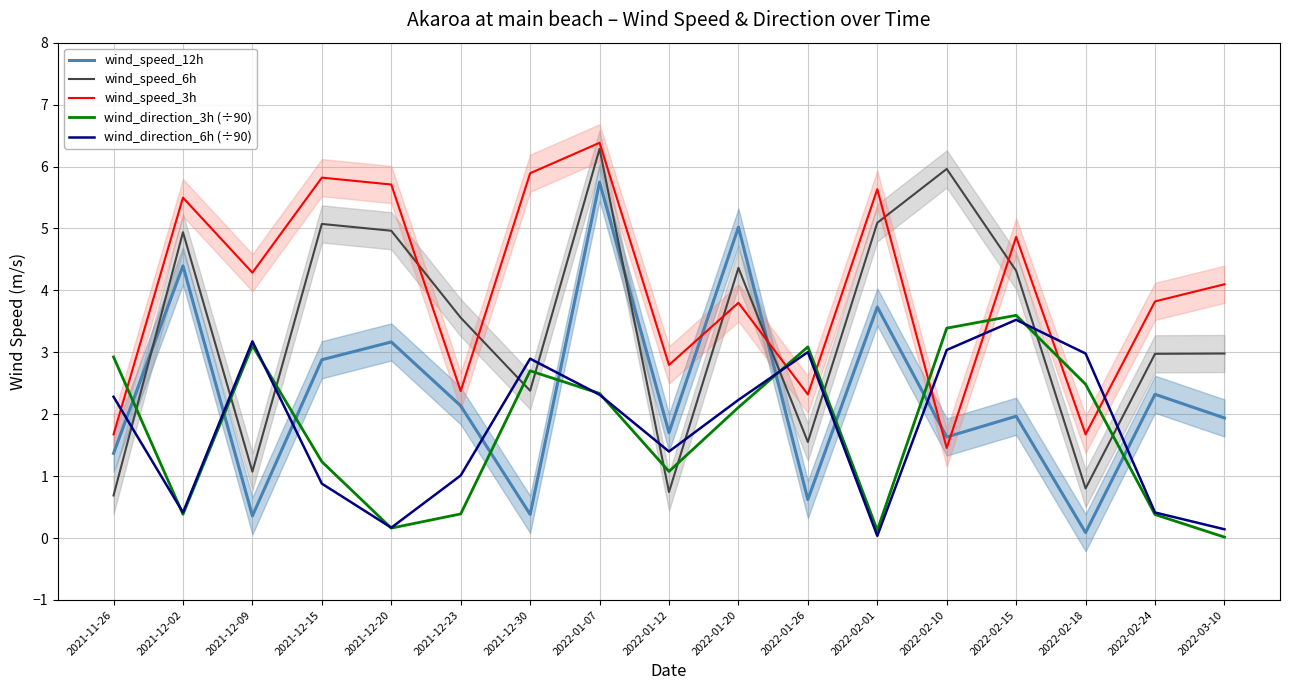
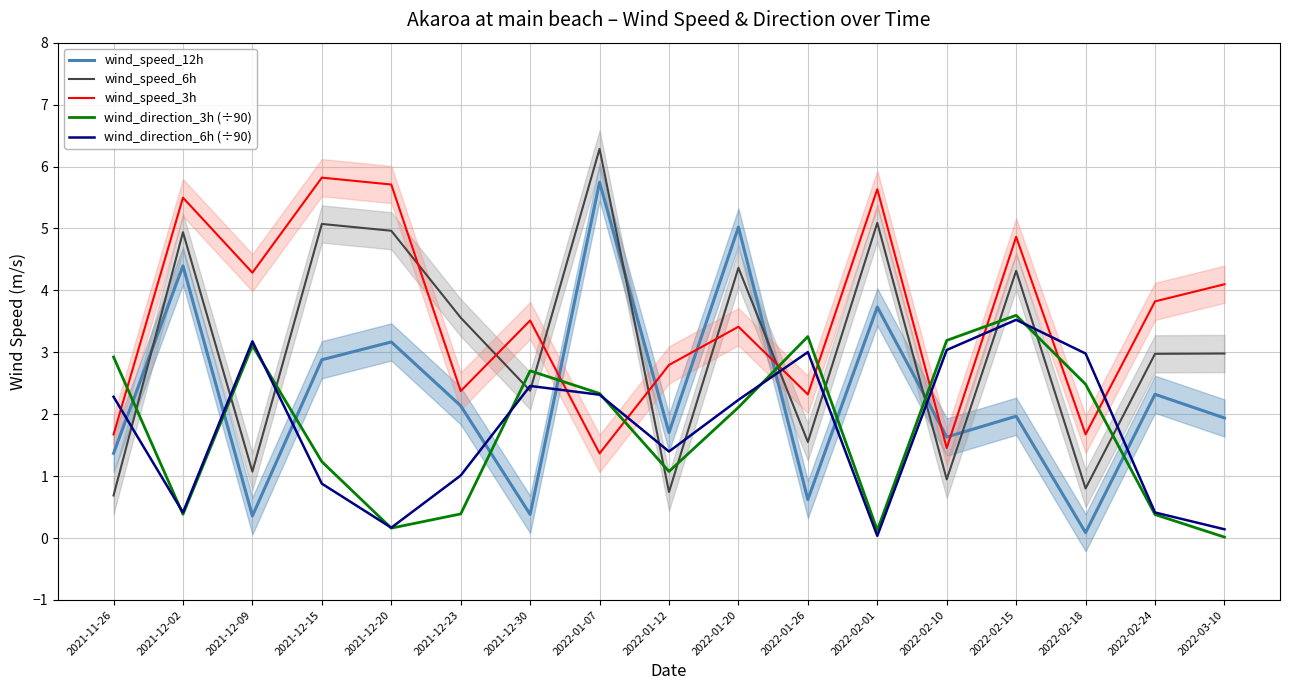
wind_speed_3h, 2021-12-30: 5.9 -> 3.5
wind_direction_6h (÷90), 2021-12-30: 2.9 -> 2.5
wind_speed_3h, 2022-01-07: 6.4 -> 1.4
wind_speed_3h, 2022-01-20: 3.8 -> 3.4
wind_direction_3h (÷90), 2022-01-26: 3.1 -> 3.3
wind_speed_6h, 2022-02-10: 6.0 -> 0.9
wind_direction_3h (÷90), 2022-02-10: 3.4 -> 3.2
